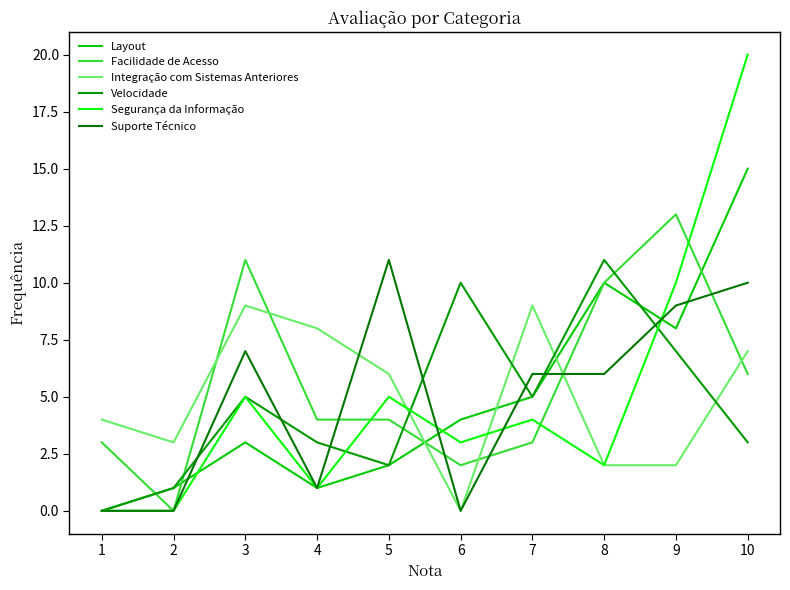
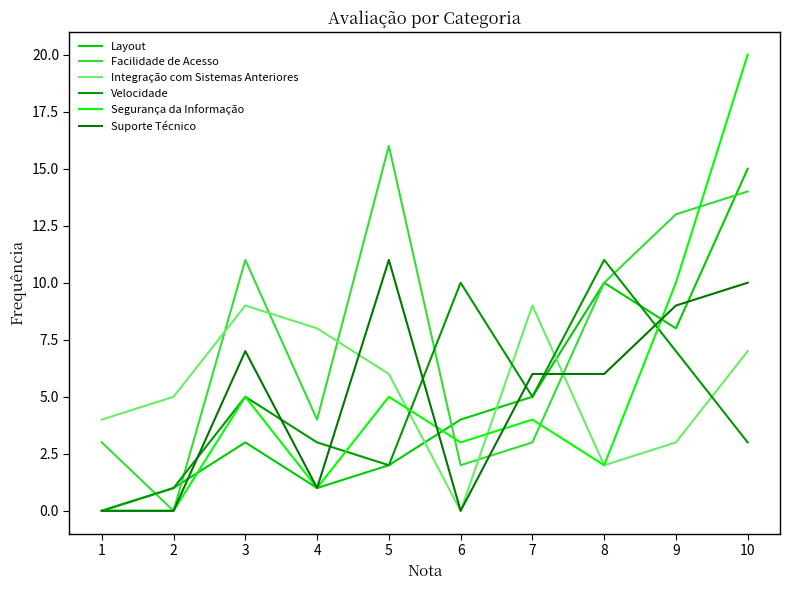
Integração com Sistemas Anteriores, 2: 3 -> 5
Facilidade de Acesso, 5: 4 -> 16
Integração com Sistemas Anteriores, 9: 2 -> 3
Facilidade de Acesso, 10: 6 -> 14
